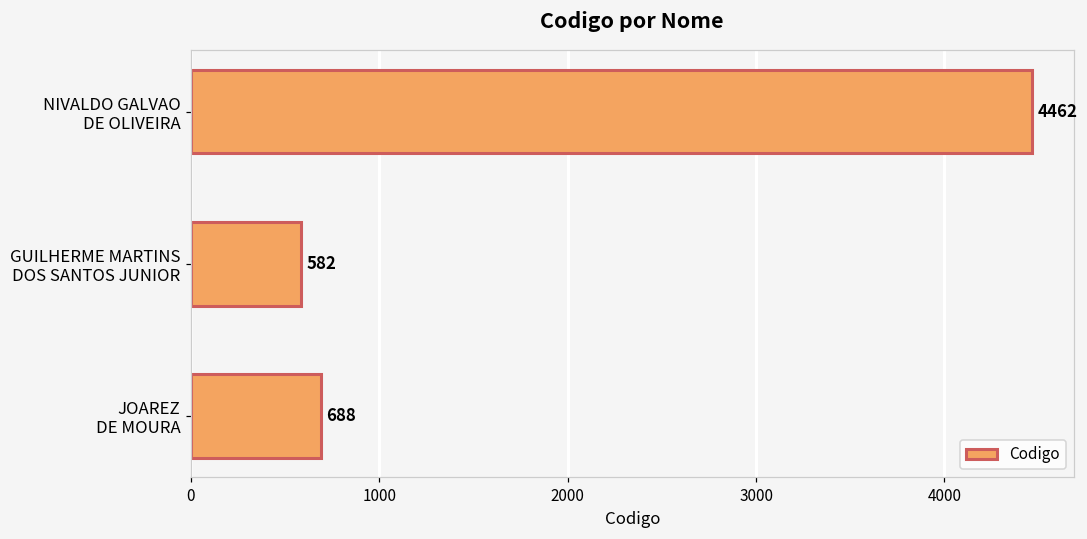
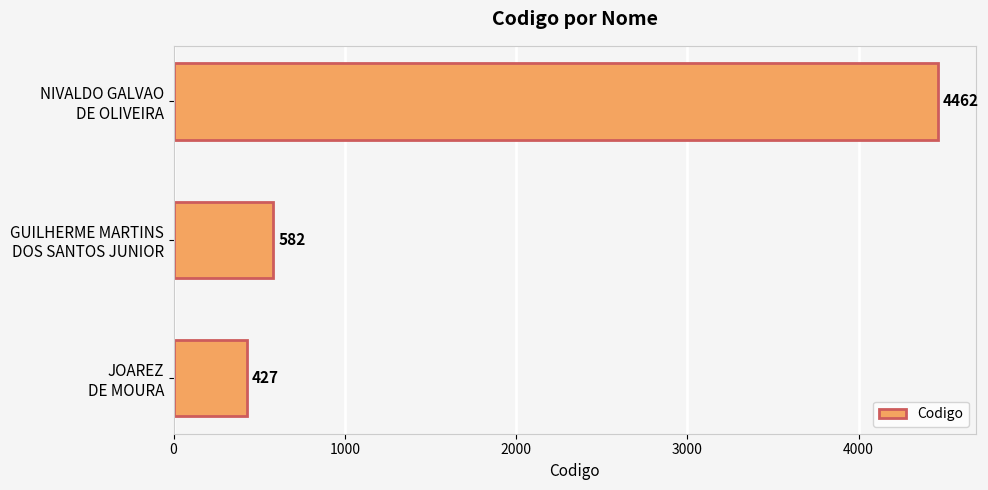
JOAREZ DE MOURA: 688 -> 427
